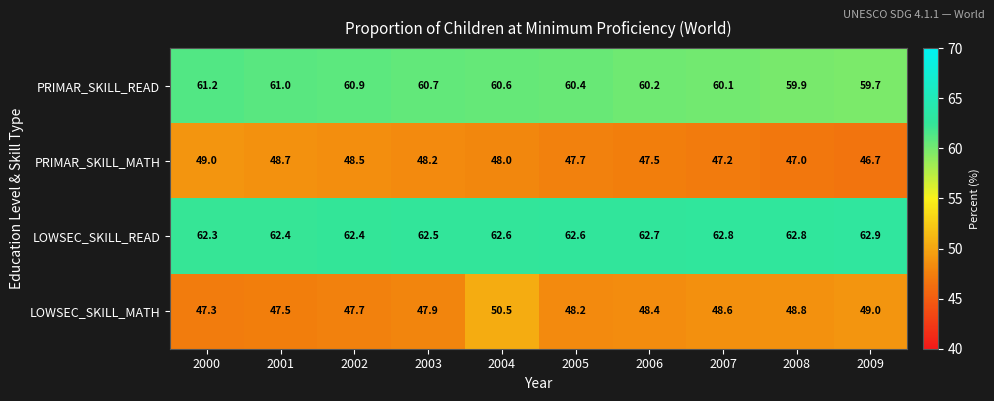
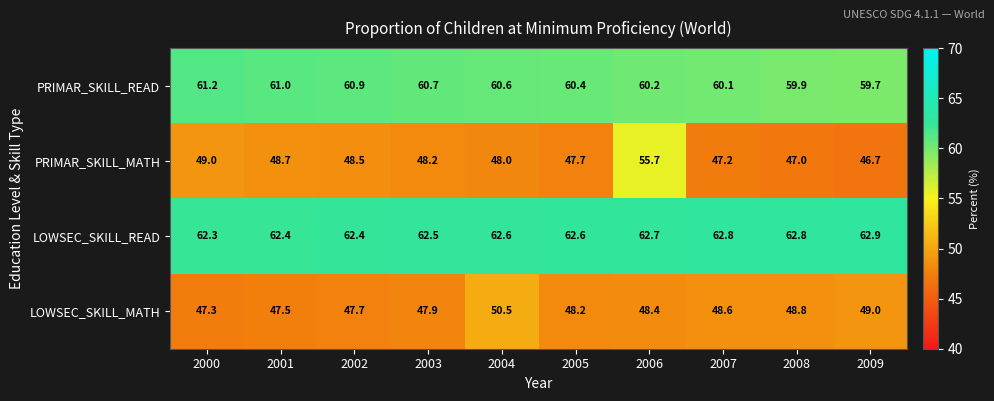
PRIMAR_SKILL_MATH, 2006: 47.5 -> 55.7
